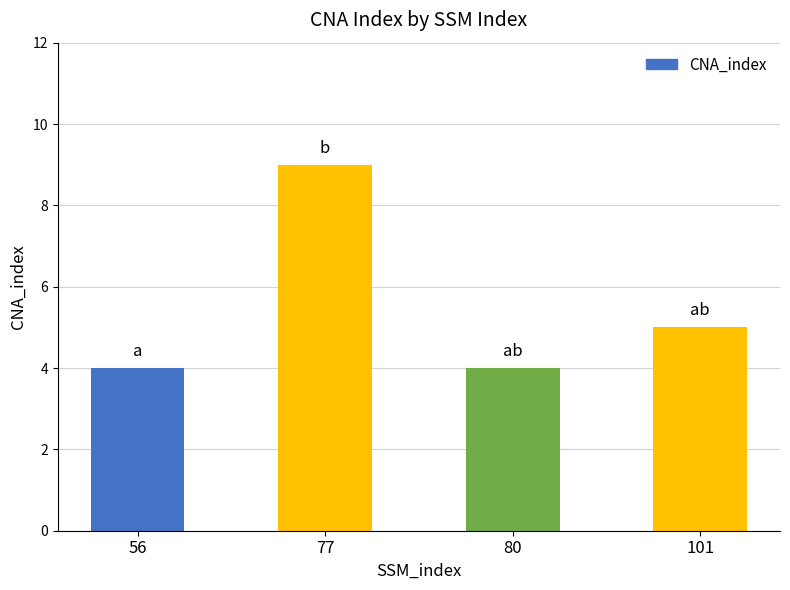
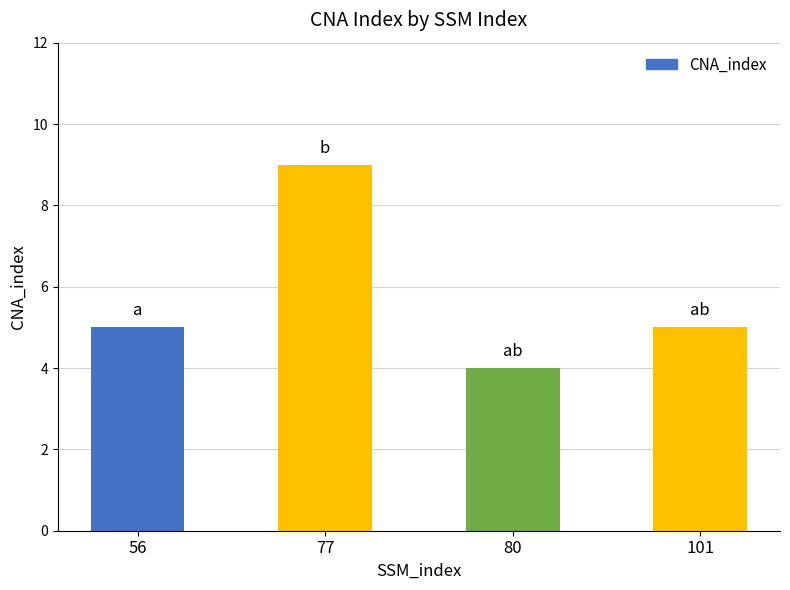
56: 4 -> 5
